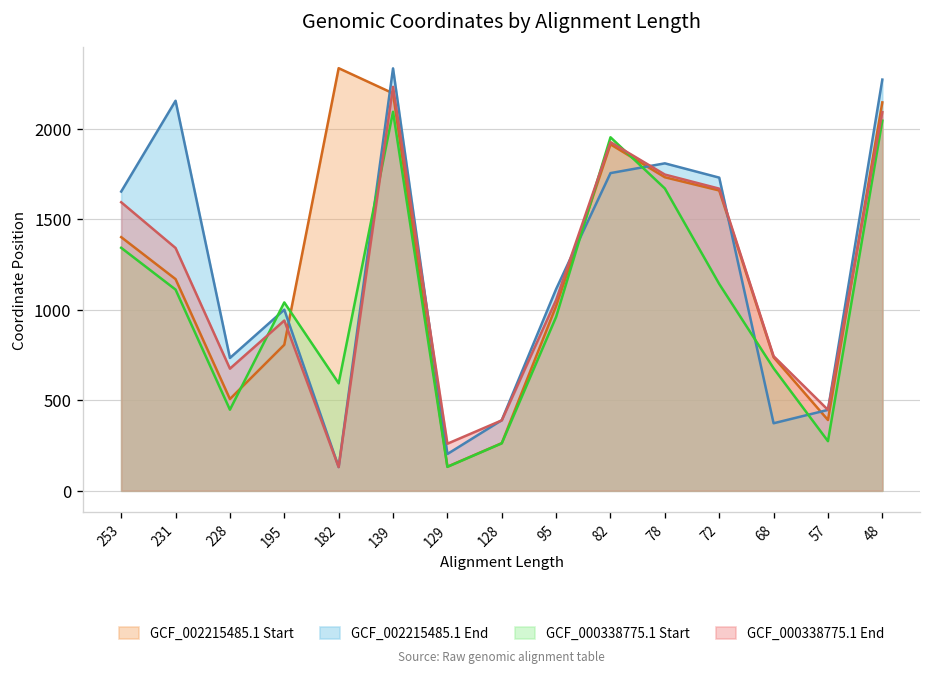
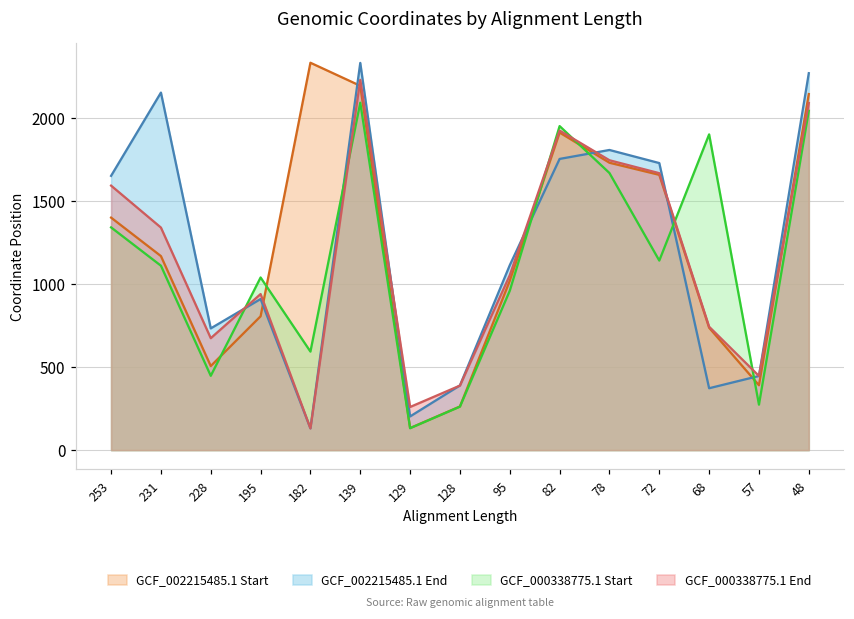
GCF_002215485.1 End, 195: 1000 -> 910
GCF_000338775.1 Start, 68: 680 -> 1900
